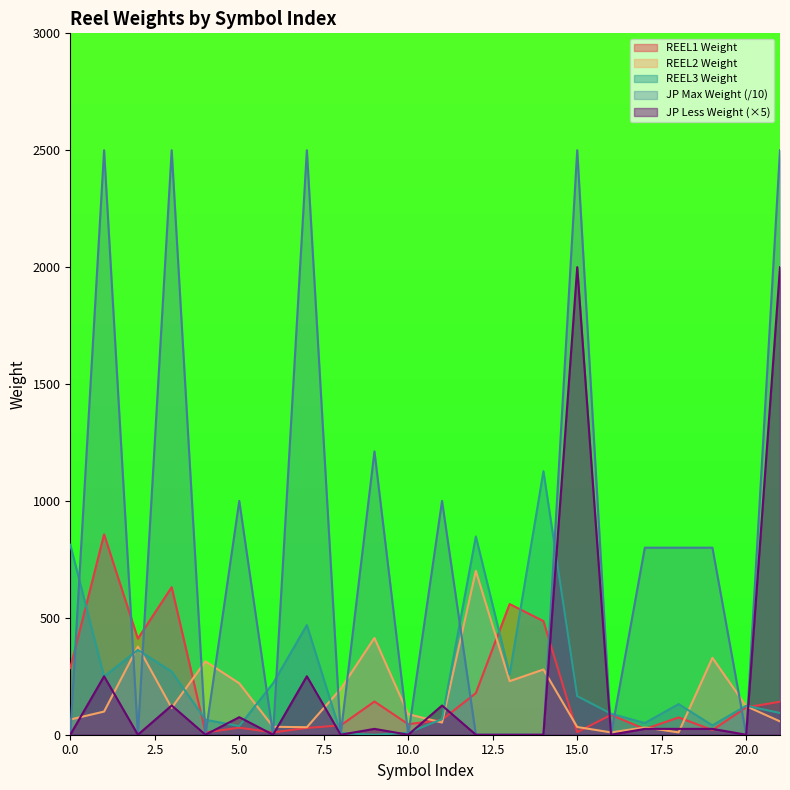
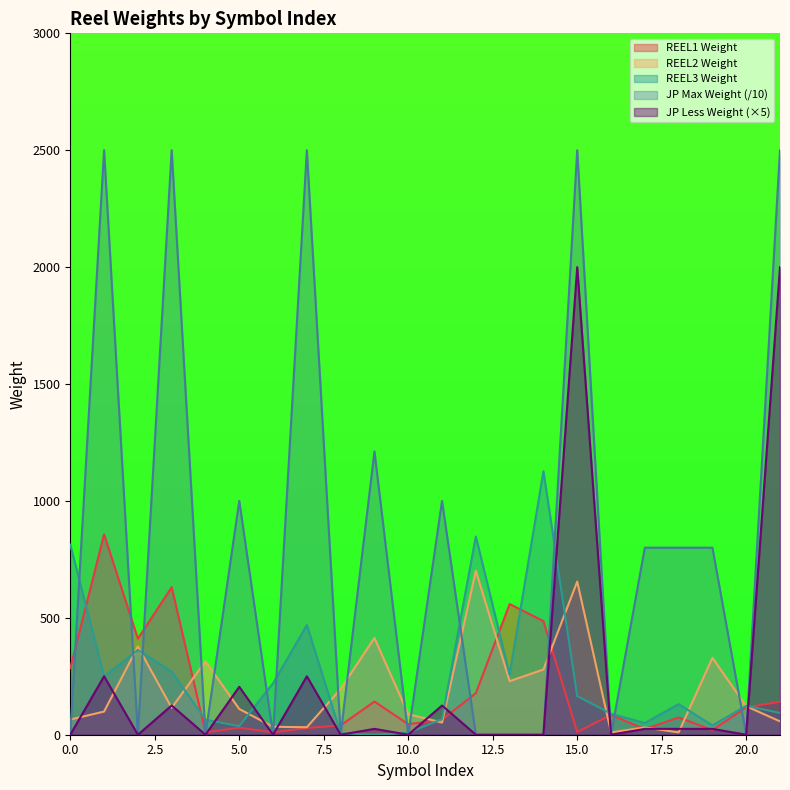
REEL2 Weight, 5.0: 220 -> 110
JP Less Weight (×5), 5.0: 80 -> 210
REEL2 Weight, 15.0: 30 -> 660
